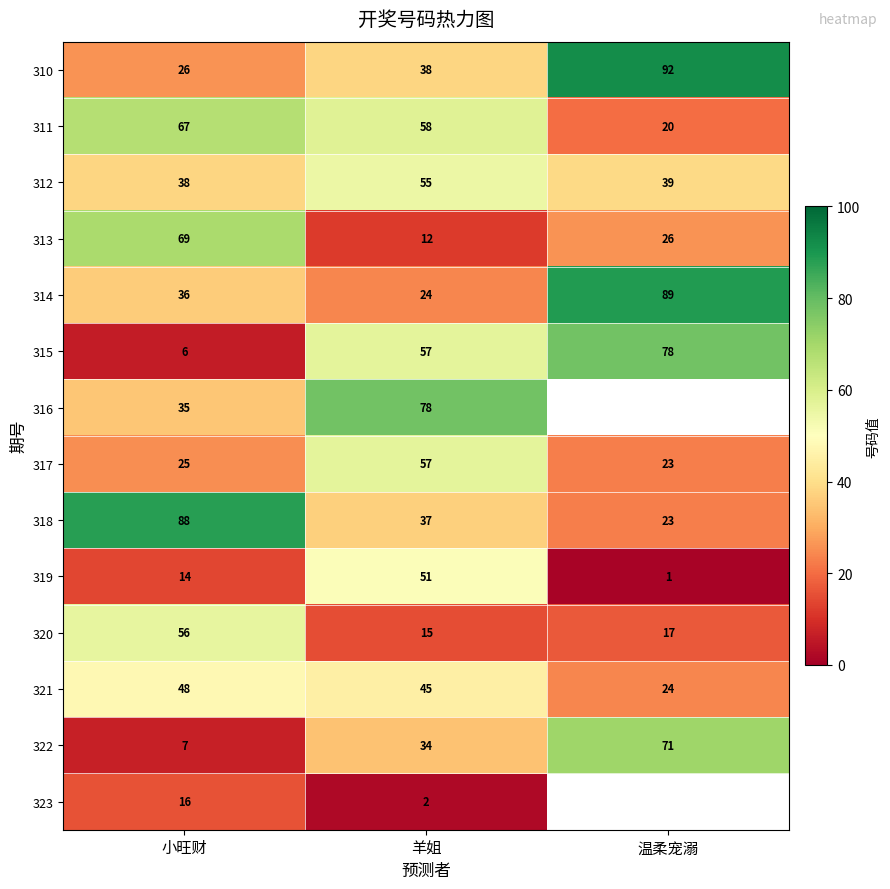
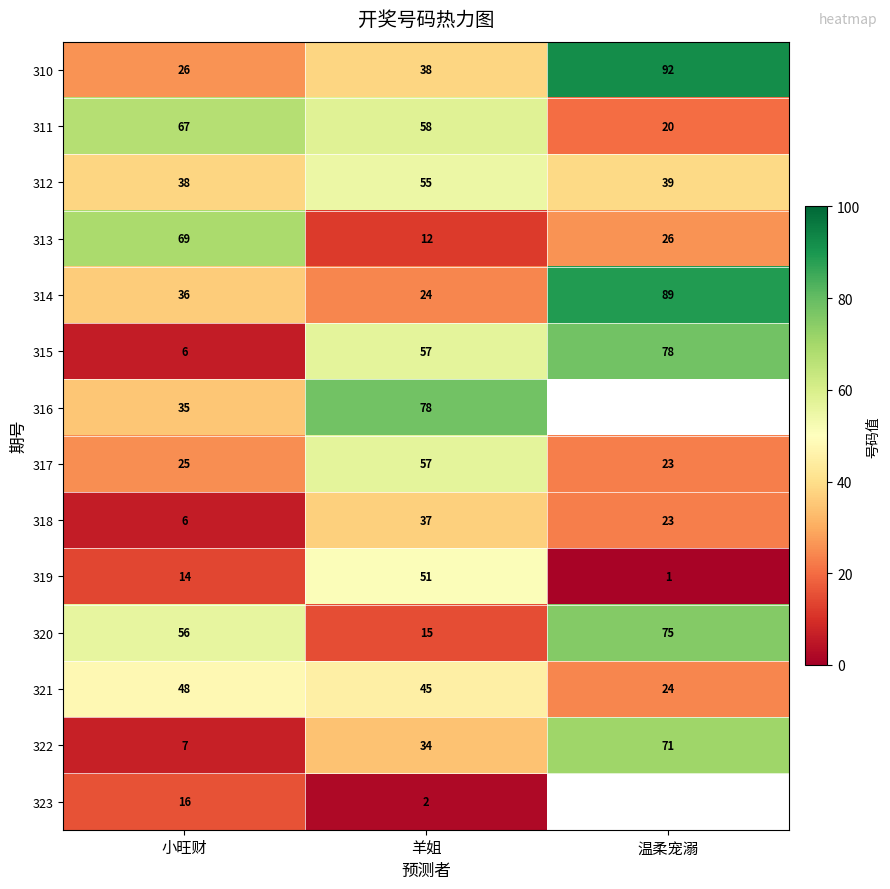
318, 小旺财: 88 -> 6
320, 温柔宠溺: 17 -> 75
